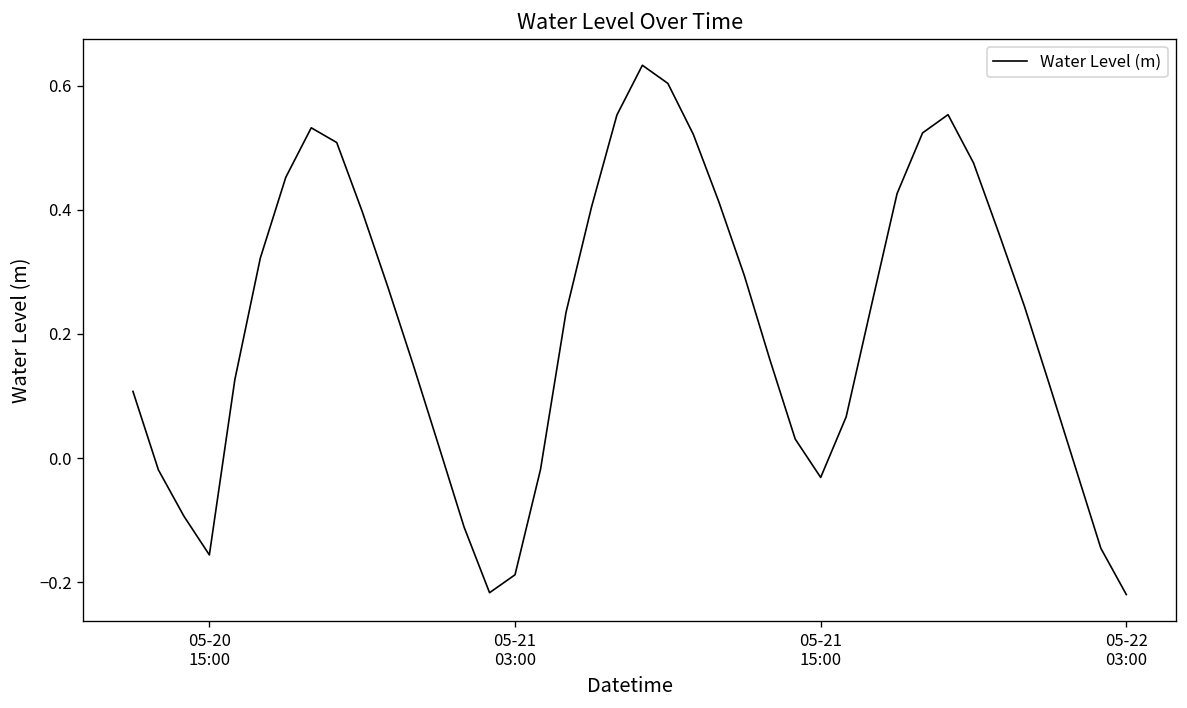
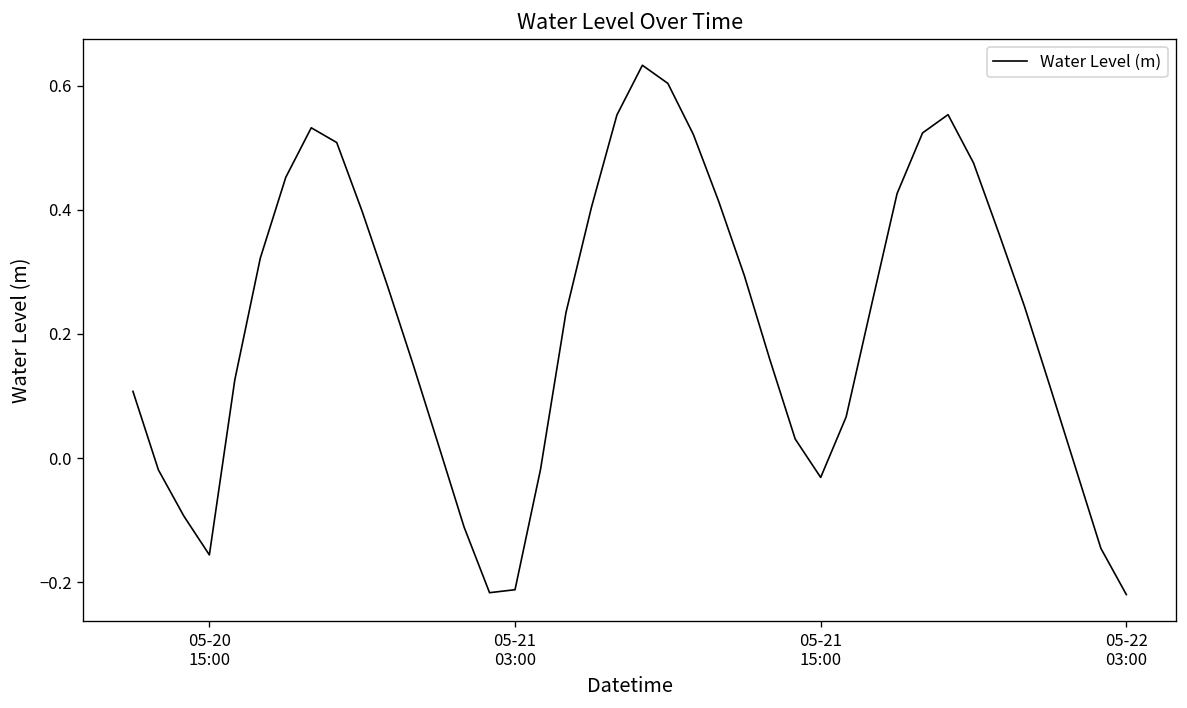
05-21 03:00: -0.19 -> -0.21
